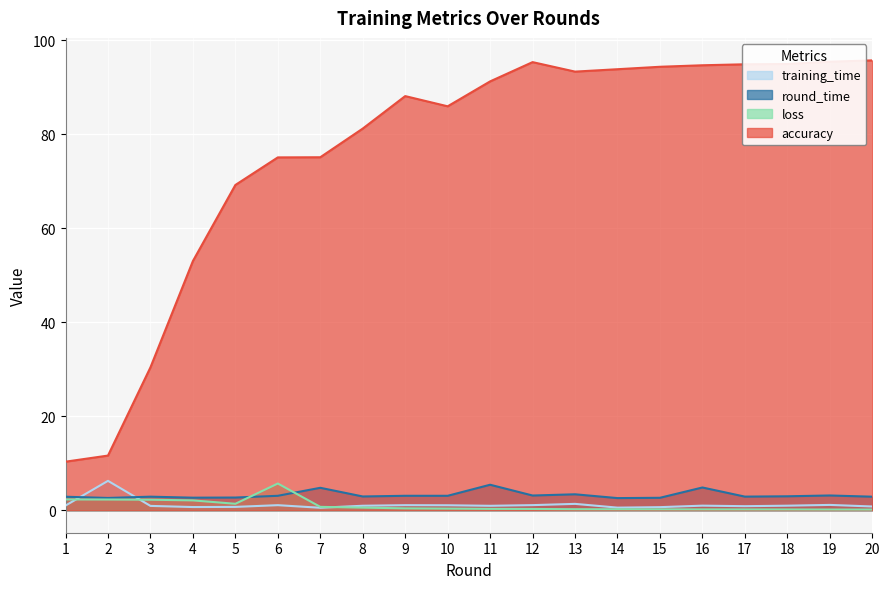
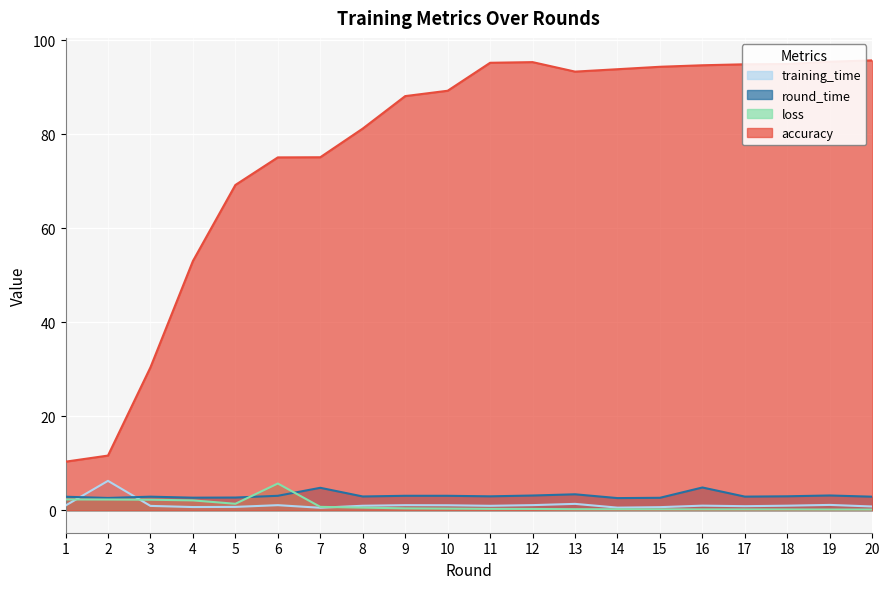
accuracy, 10: 86 -> 89
round_time, 11: 5 -> 3
accuracy, 11: 91 -> 95
